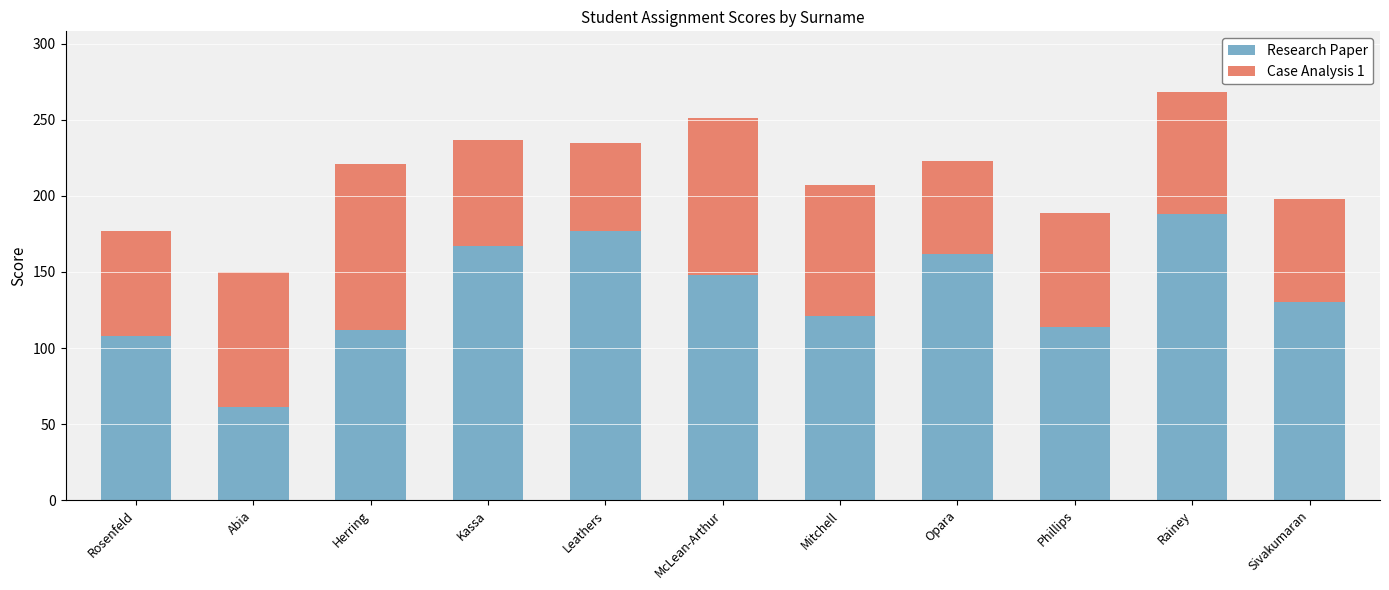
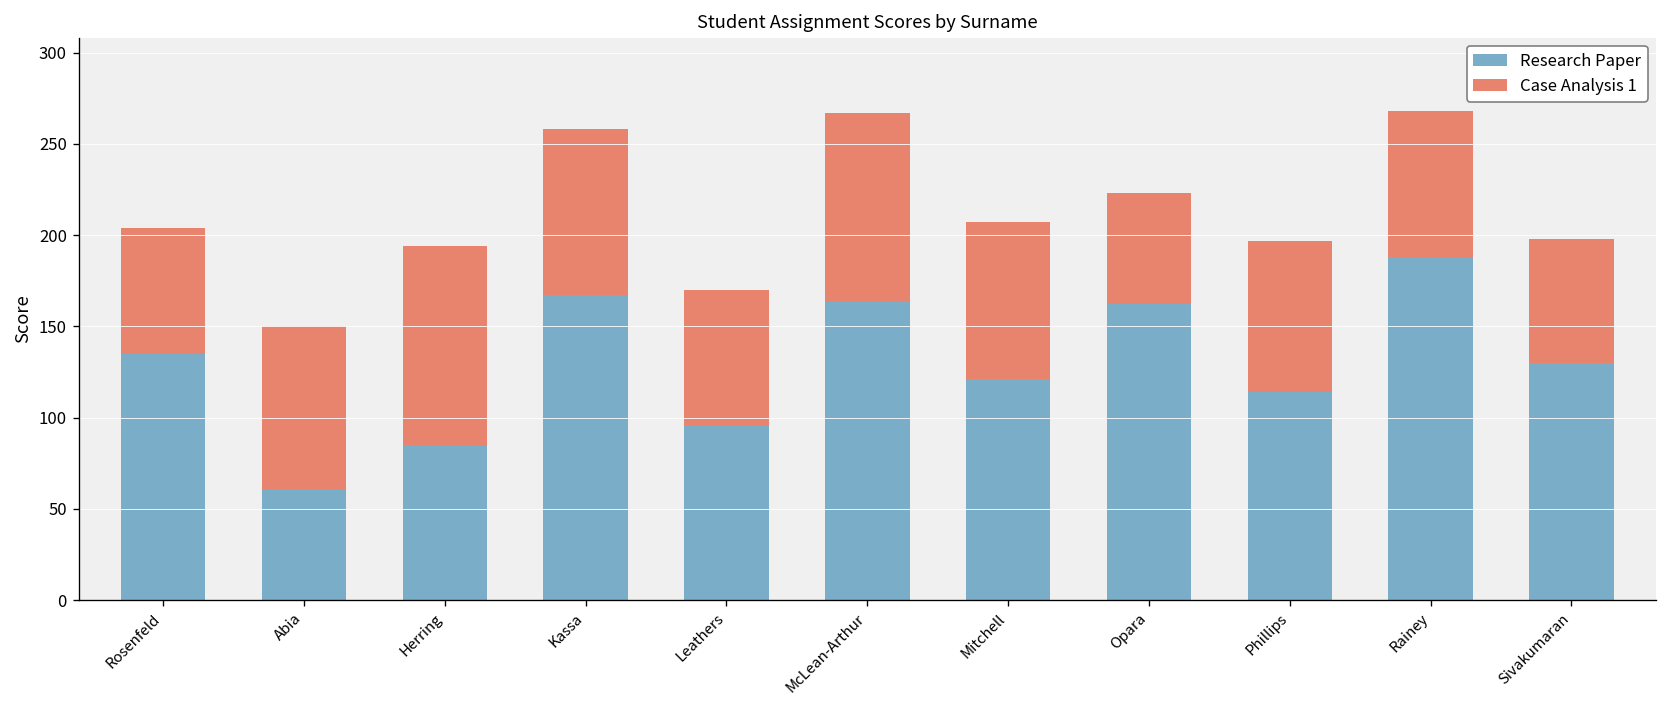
Research Paper, Rosenfeld: 108 -> 135
Research Paper, Herring: 112 -> 85
Case Analysis 1, Kassa: 70 -> 91
Research Paper, Leathers: 177 -> 96
Case Analysis 1, Leathers: 58 -> 74
Research Paper, McLean-Arthur: 148 -> 164
Case Analysis 1, Phillips: 75 -> 83
